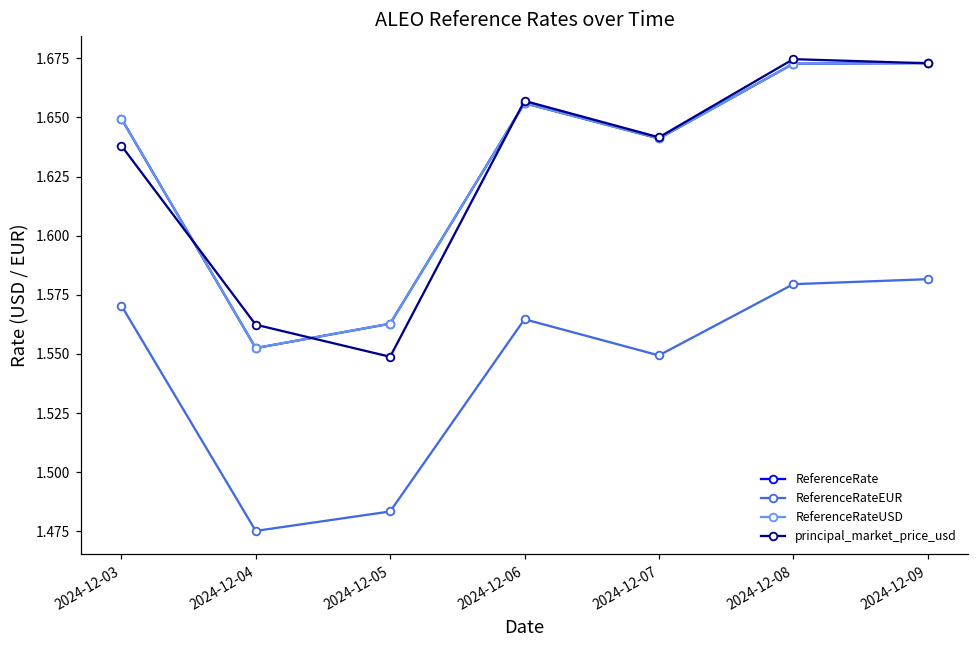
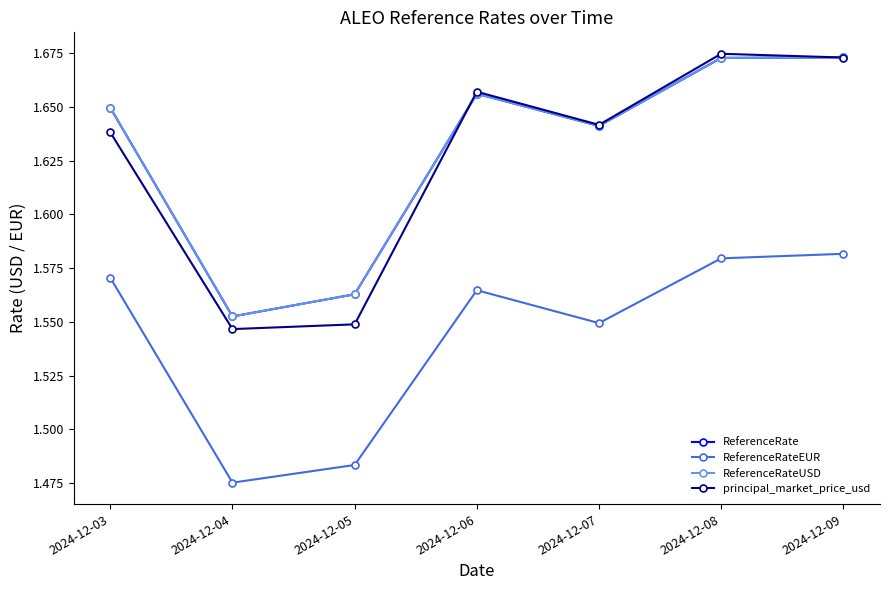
principal_market_price_usd, 2024-12-04: 1.562 -> 1.547
